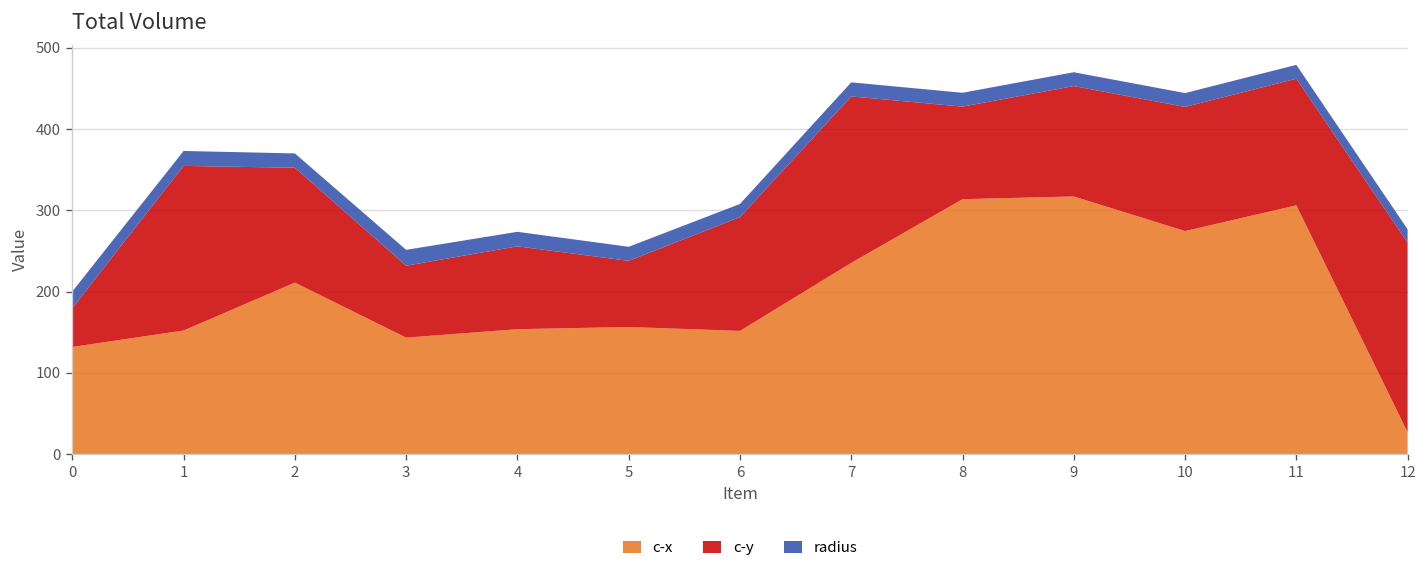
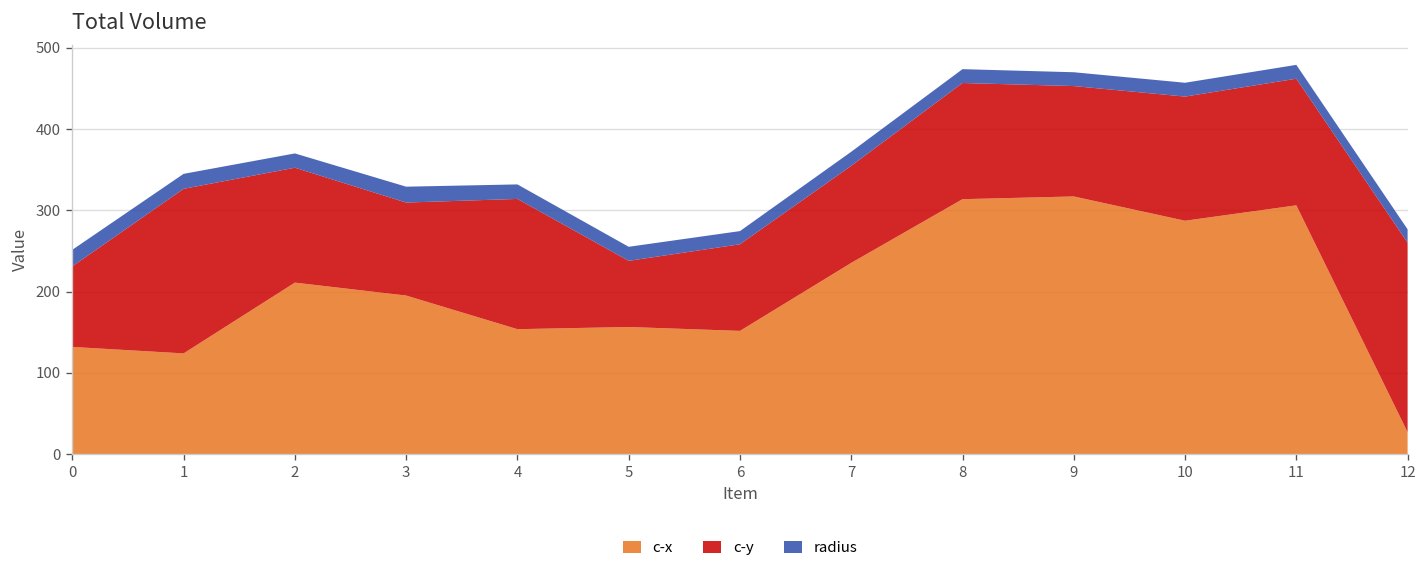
c-y, 0: 50 -> 100
c-x, 1: 150 -> 120
c-x, 3: 140 -> 200
c-y, 3: 90 -> 110
c-y, 4: 100 -> 160
c-y, 6: 140 -> 110
c-y, 7: 200 -> 120
c-y, 8: 110 -> 140
c-x, 10: 270 -> 290
